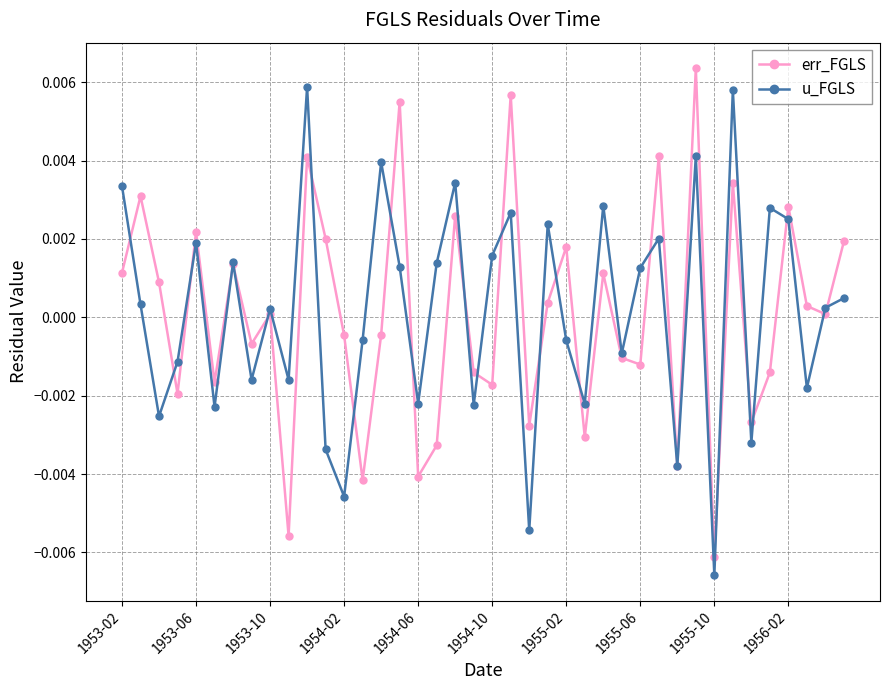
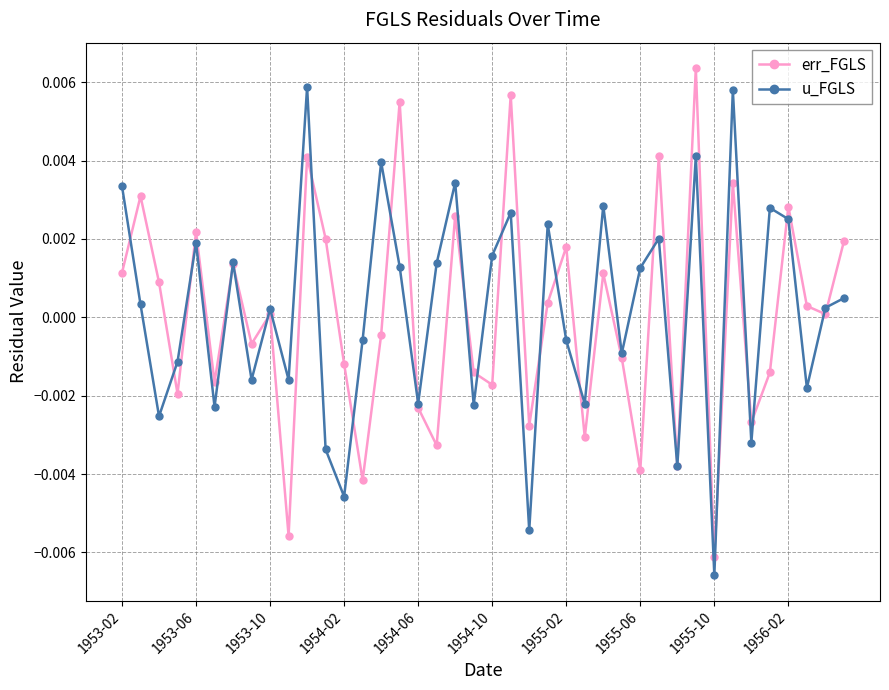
err_FGLS, 1954-02: -0.0005 -> -0.0012
err_FGLS, 1954-06: -0.0041 -> -0.0023
err_FGLS, 1955-06: -0.0012 -> -0.0039
